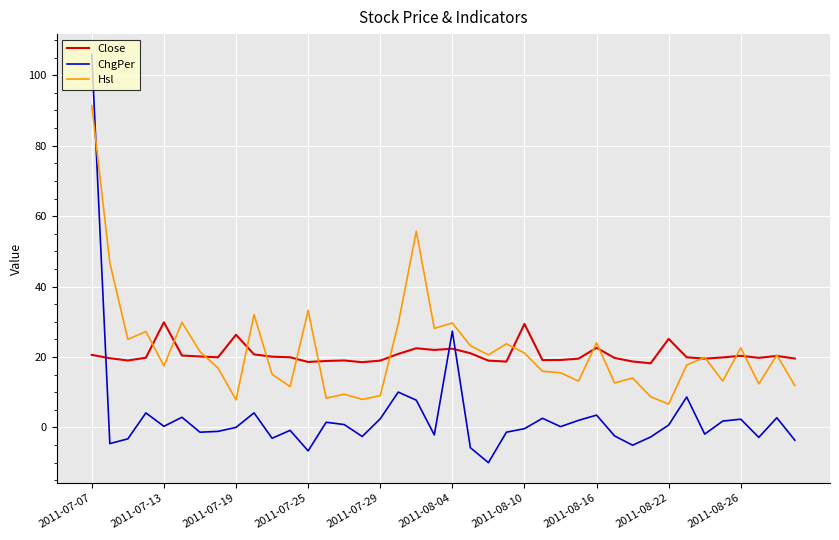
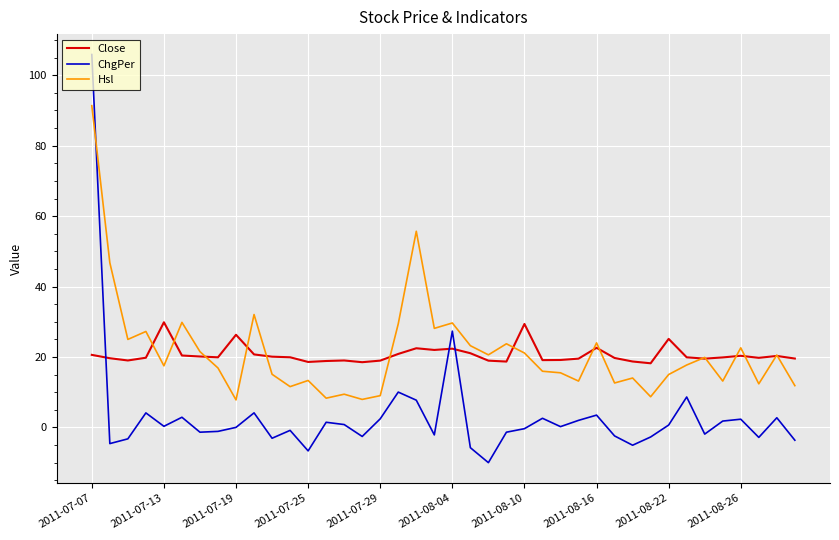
Hsl, 2011-07-25: 33 -> 13
Hsl, 2011-08-22: 7 -> 15
